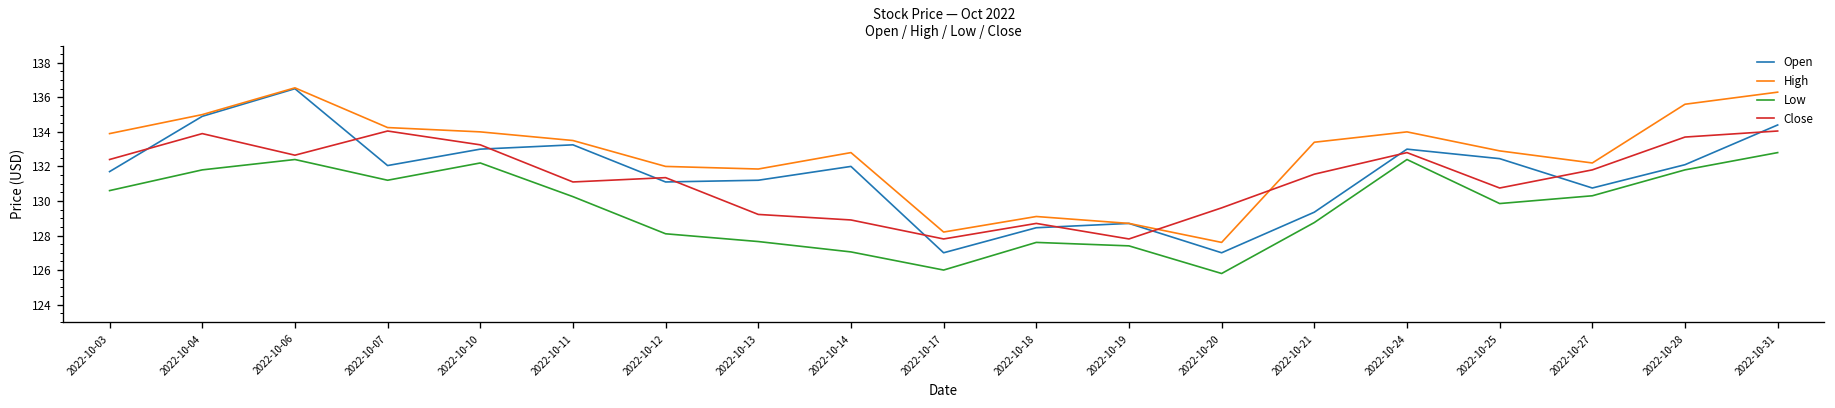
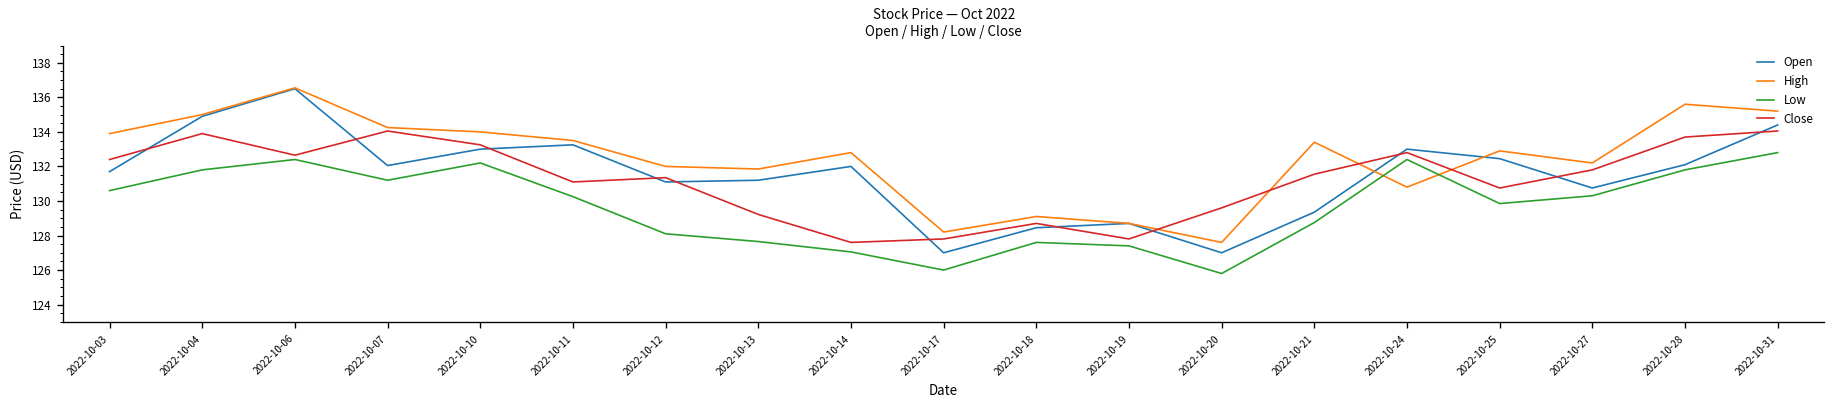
Close, 2022-10-14: 128.9 -> 127.6
High, 2022-10-24: 134.0 -> 130.8
High, 2022-10-31: 136.3 -> 135.2
